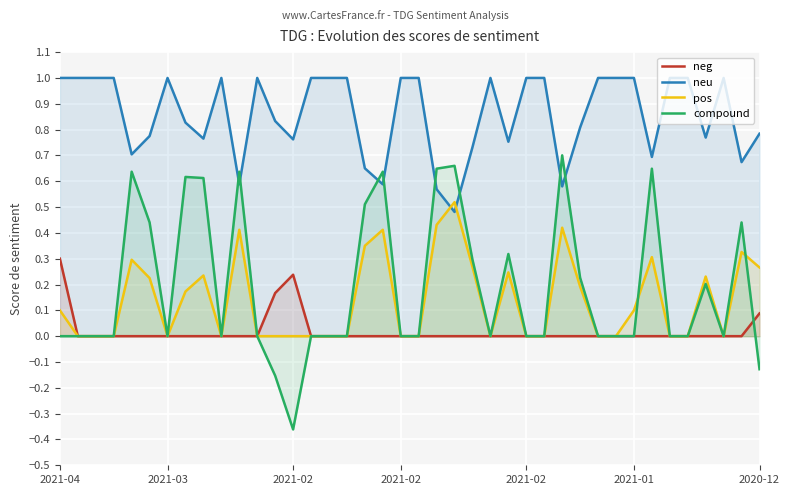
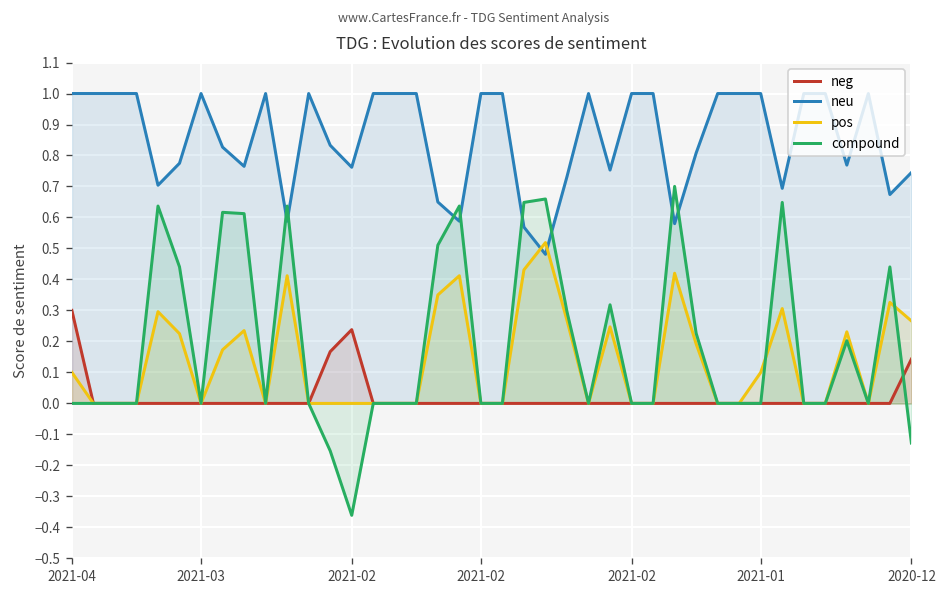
neg, 2020-12: 0.09 -> 0.14
neu, 2020-12: 0.78 -> 0.75
